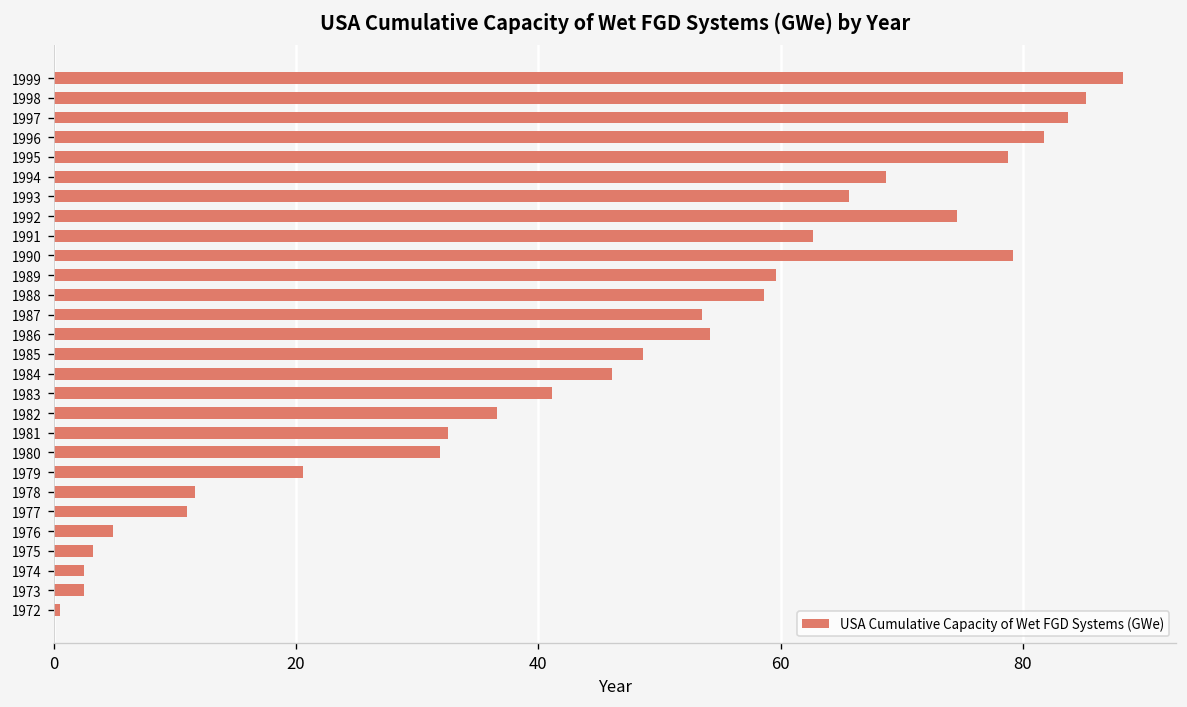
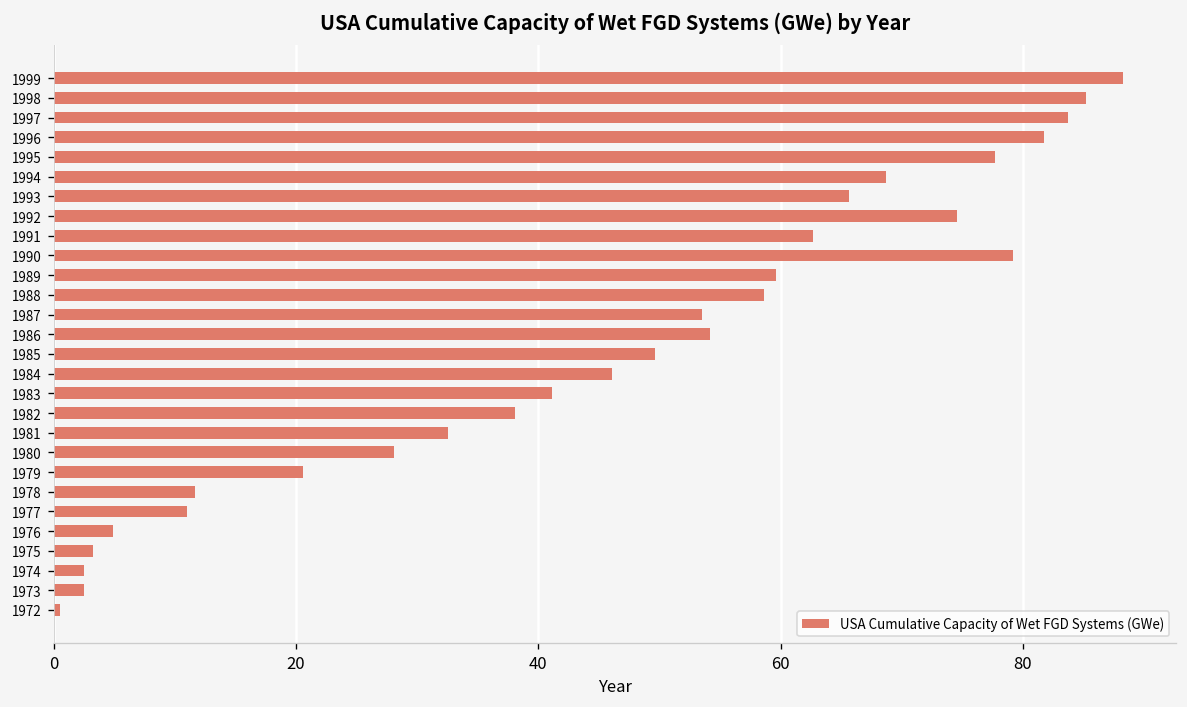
1995: 78.7 -> 77.7
1985: 48.6 -> 49.6
1982: 36.6 -> 38.1
1980: 31.9 -> 28.1
